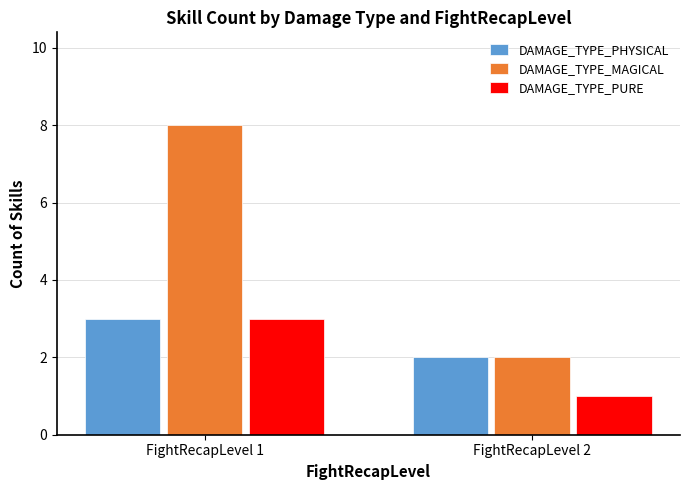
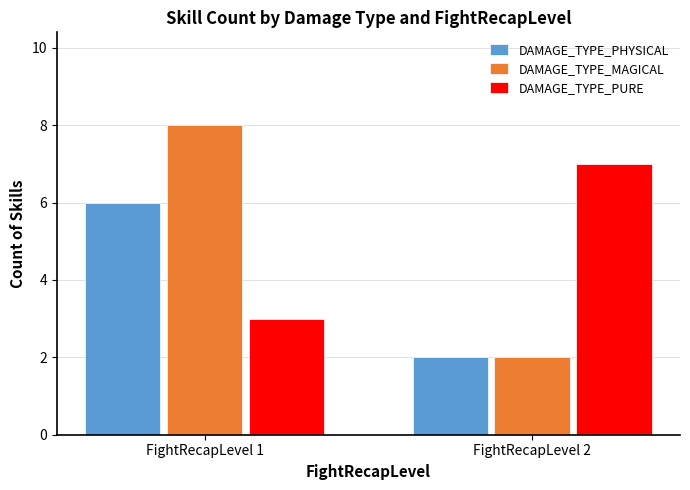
DAMAGE_TYPE_PHYSICAL, FightRecapLevel 1: 3 -> 6
DAMAGE_TYPE_PURE, FightRecapLevel 2: 1 -> 7
